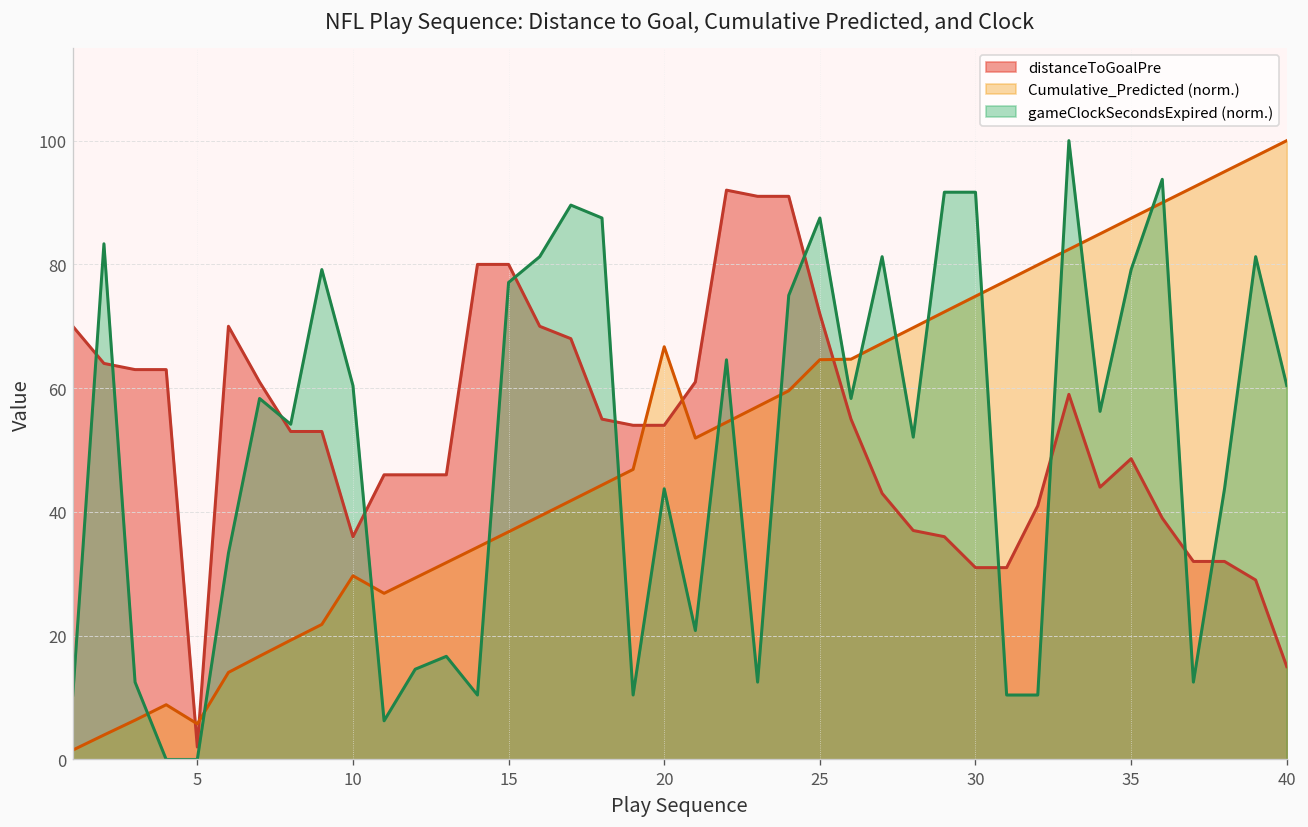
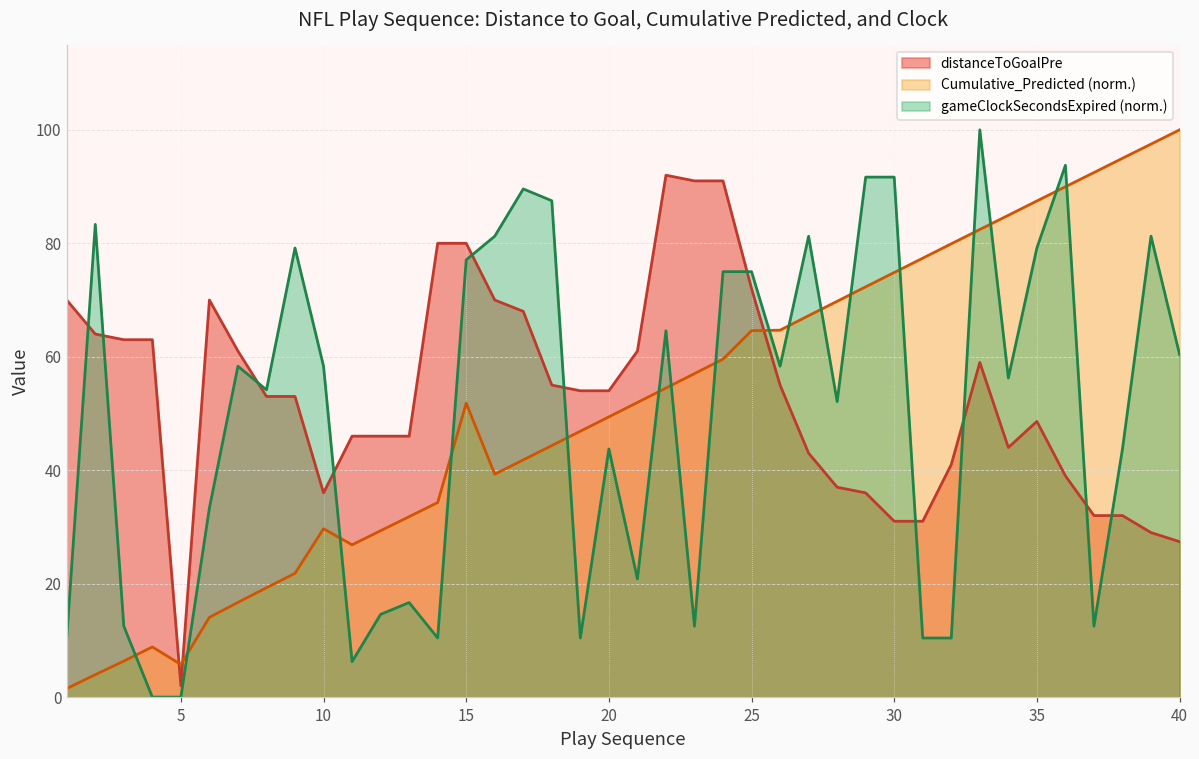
gameClockSecondsExpired (norm.), 10: 60 -> 58
Cumulative_Predicted (norm.), 15: 37 -> 52
Cumulative_Predicted (norm.), 20: 67 -> 49
gameClockSecondsExpired (norm.), 25: 88 -> 75
distanceToGoalPre, 40: 15 -> 27
